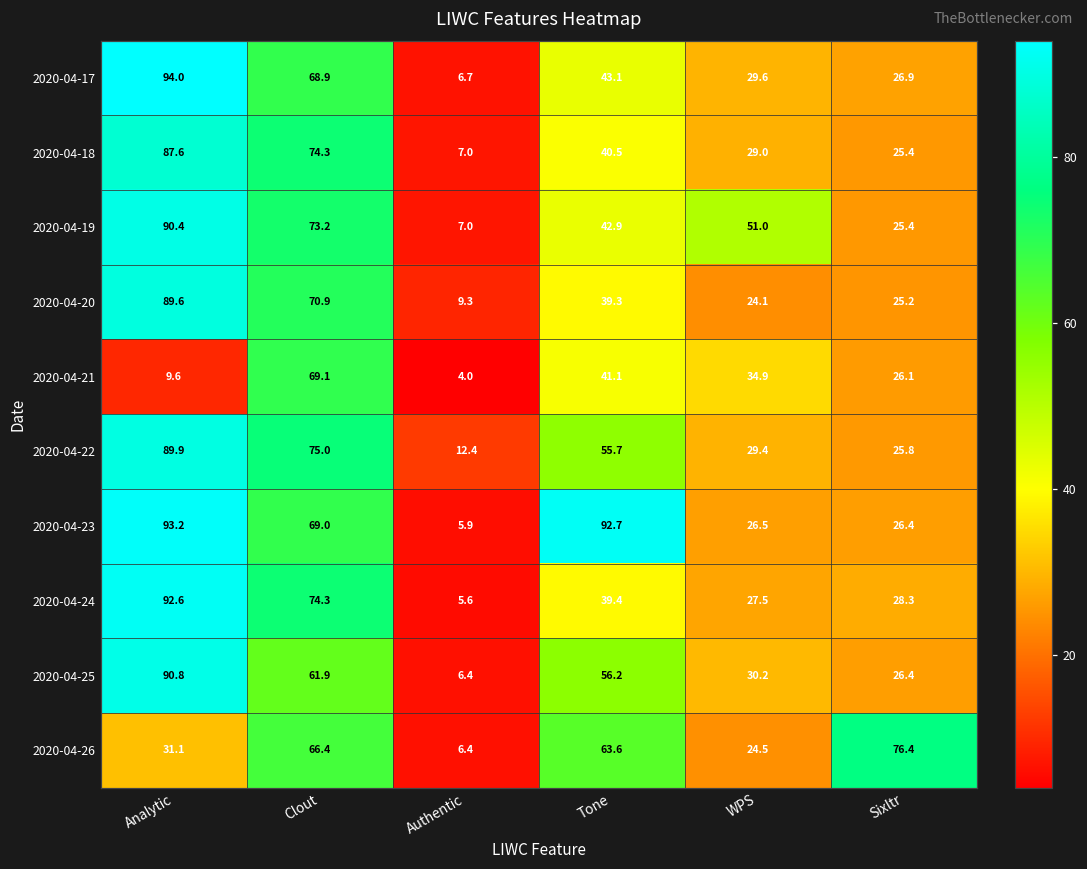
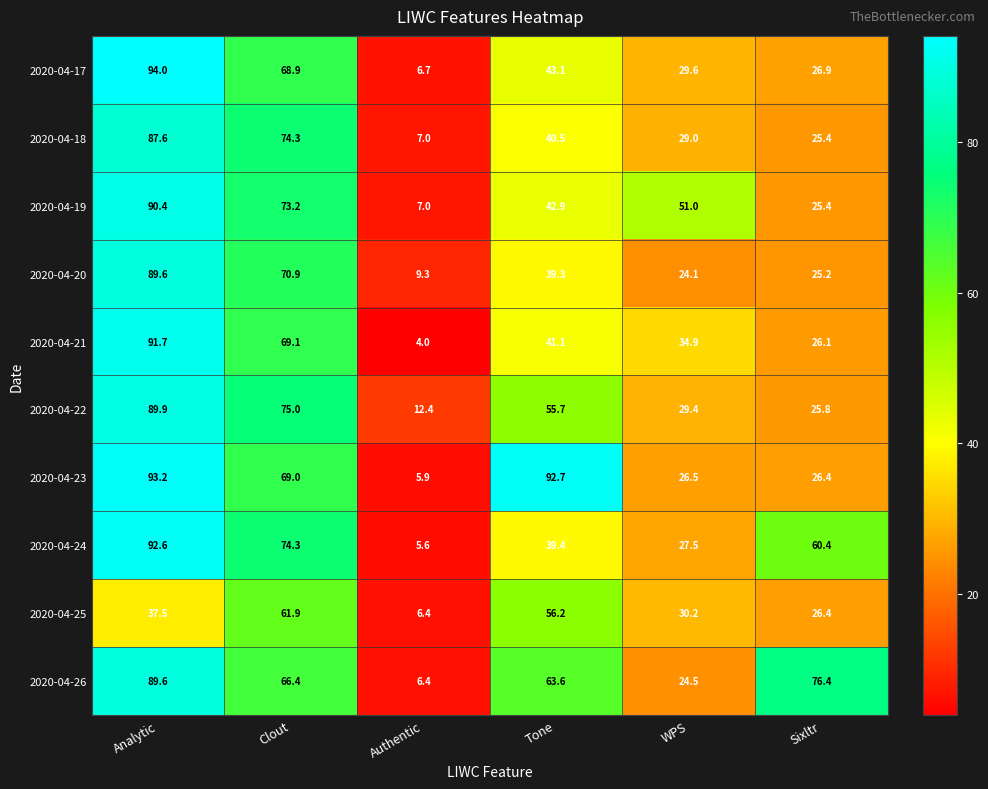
2020-04-21, Analytic: 9.6 -> 91.7
2020-04-24, Sixltr: 28.3 -> 60.4
2020-04-25, Analytic: 90.8 -> 37.5
2020-04-26, Analytic: 31.1 -> 89.6
